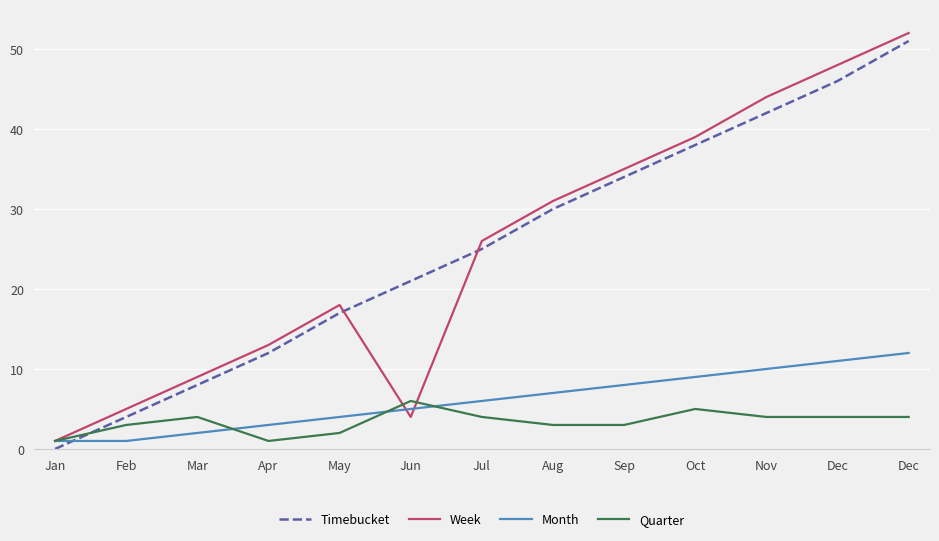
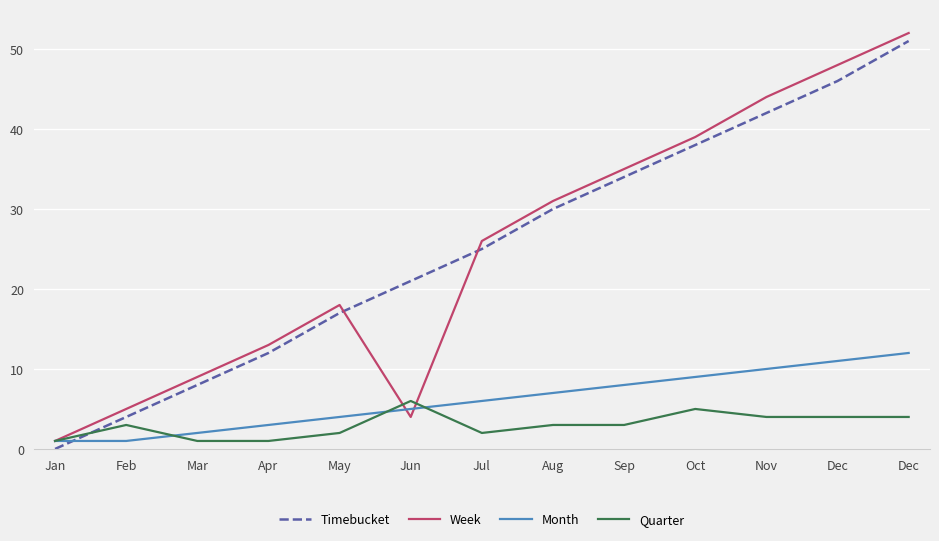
Quarter, Mar: 4 -> 1
Quarter, Jul: 4 -> 2
